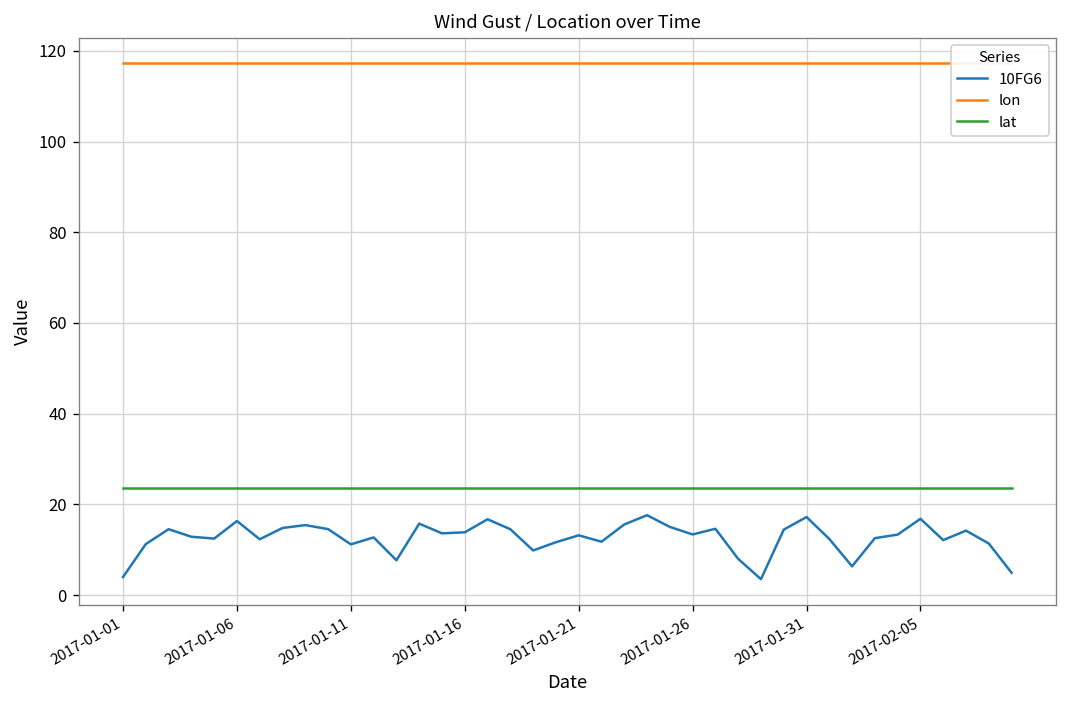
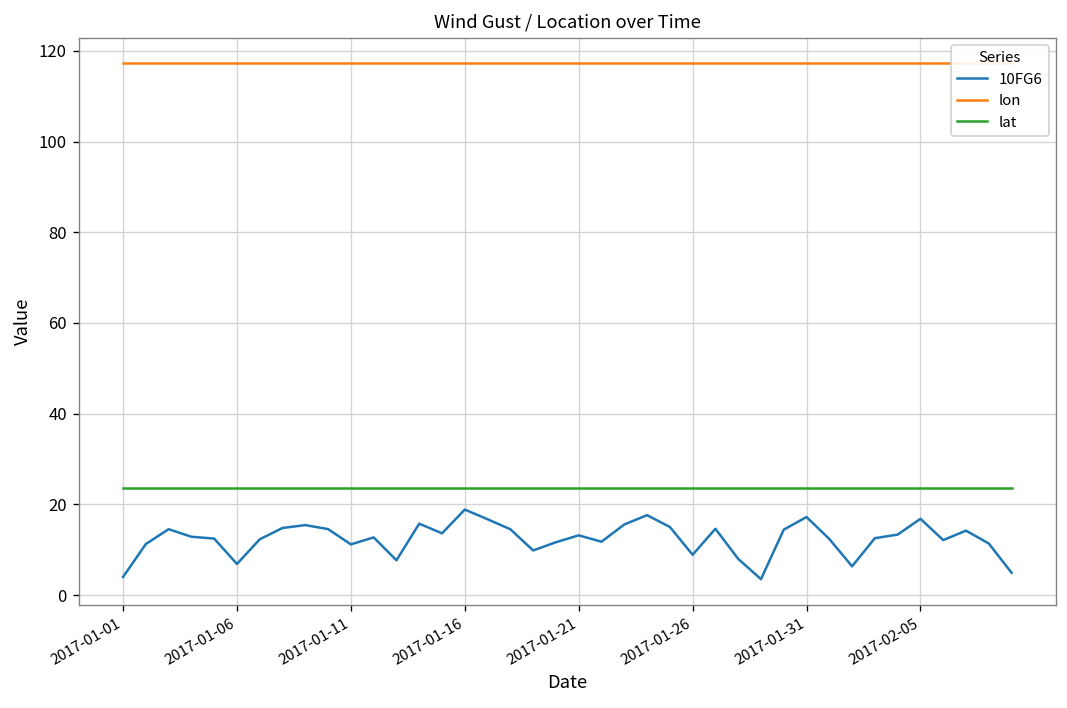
10FG6, 2017-01-06: 16 -> 7
10FG6, 2017-01-16: 14 -> 19
10FG6, 2017-01-26: 13 -> 9
